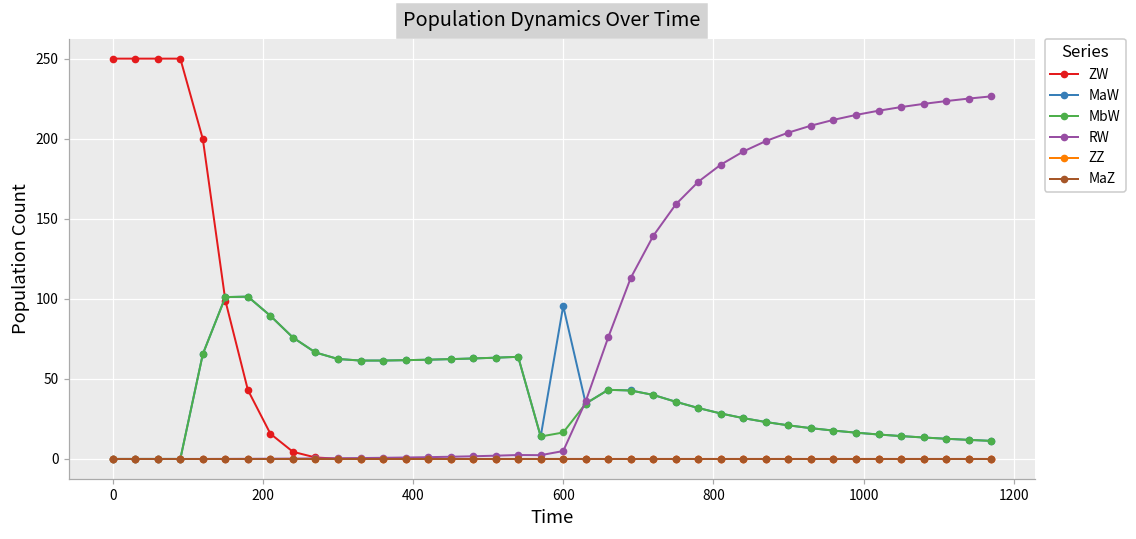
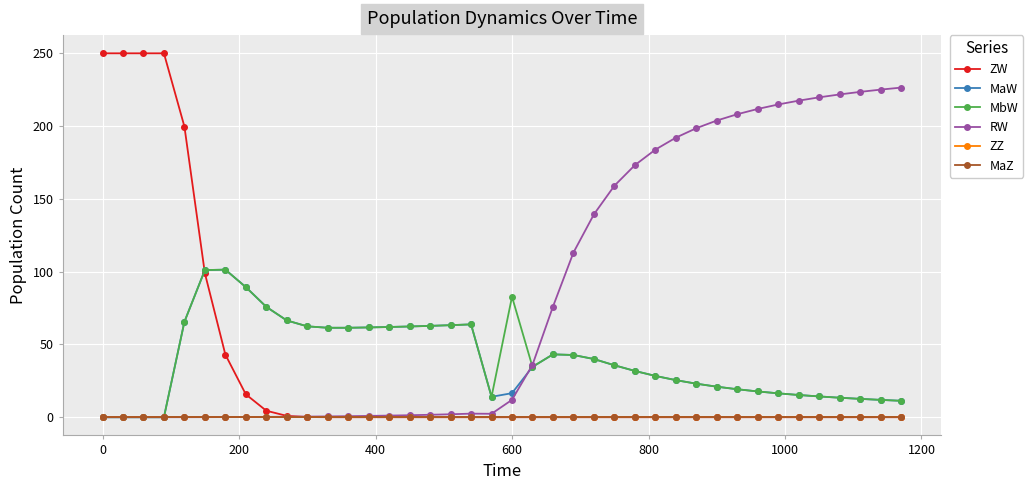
MaW, 600: 96 -> 17
MbW, 600: 17 -> 83
RW, 600: 5 -> 12
